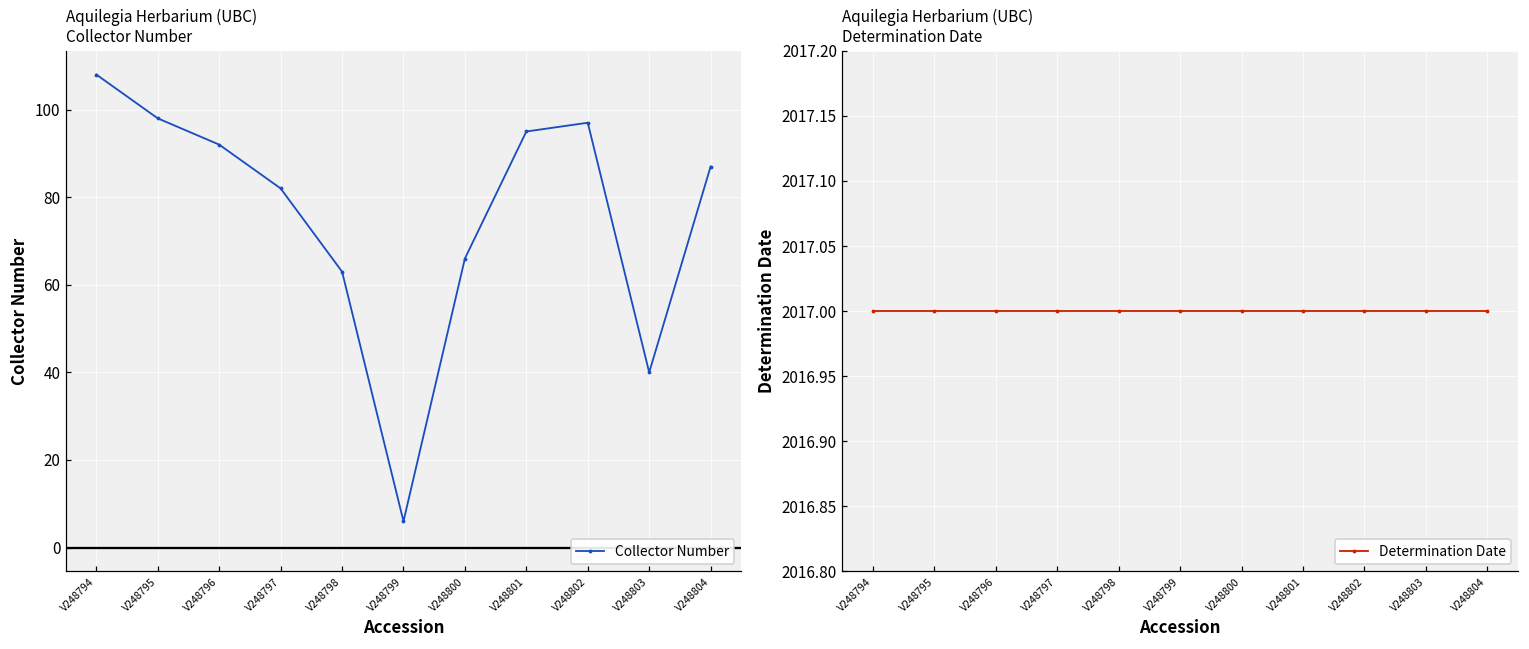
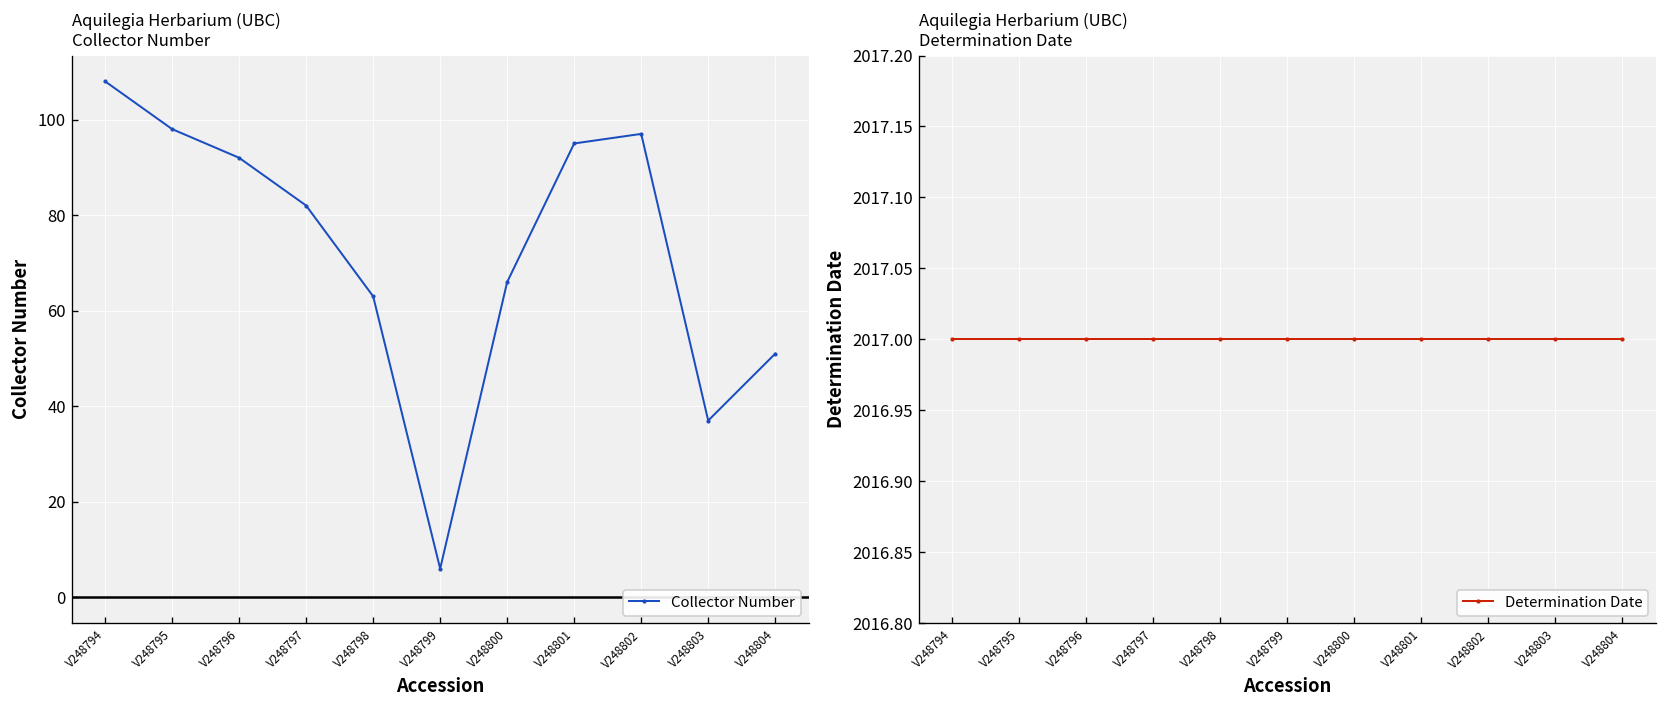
Aquilegia Herbarium (UBC) Collector Number, V248803: 40 -> 37
Aquilegia Herbarium (UBC) Collector Number, V248804: 87 -> 51
